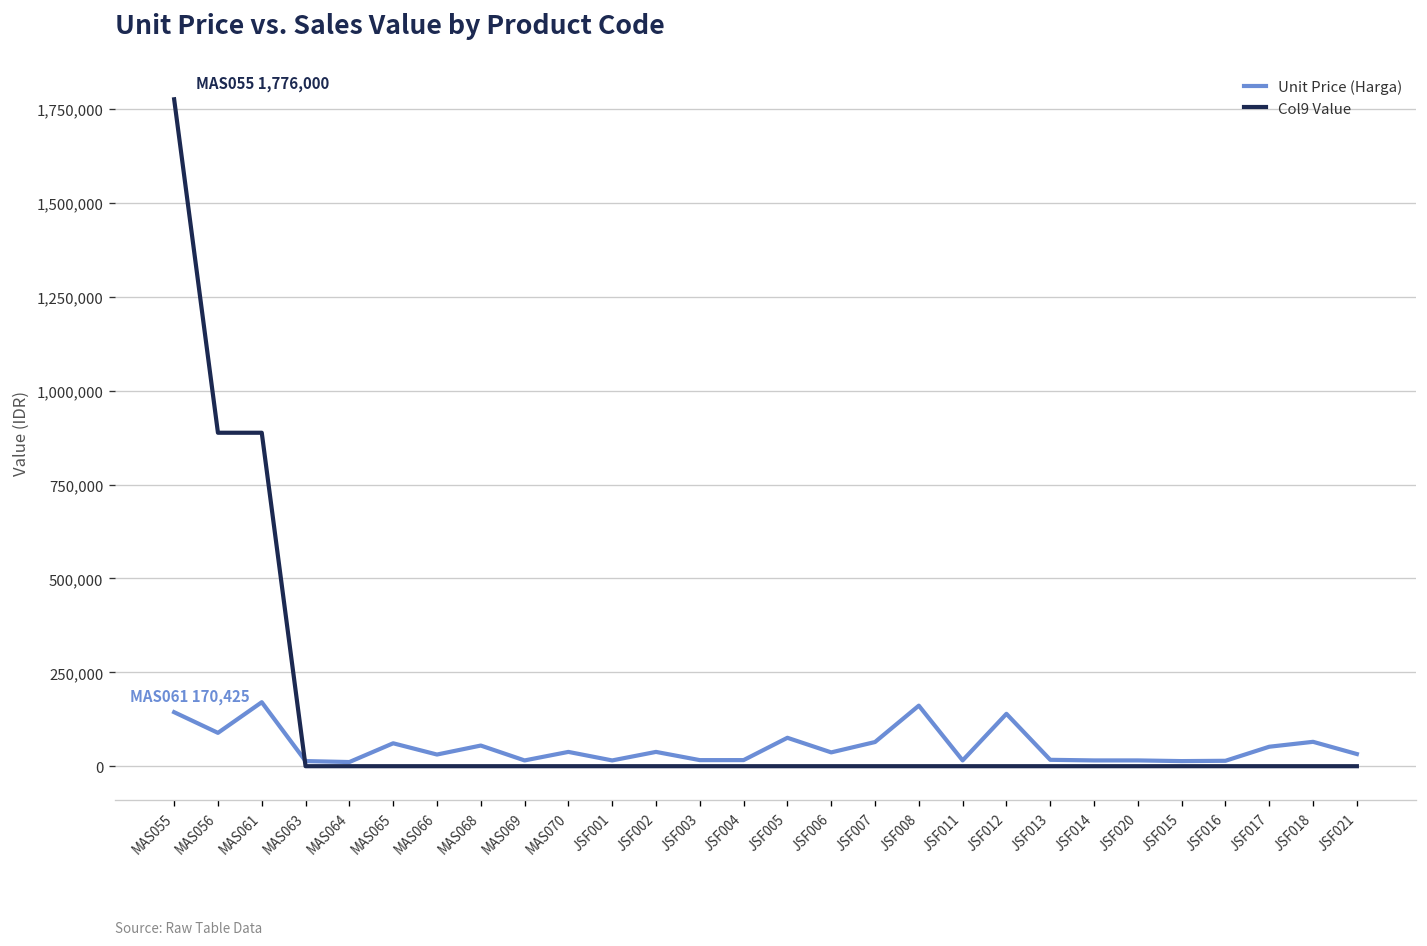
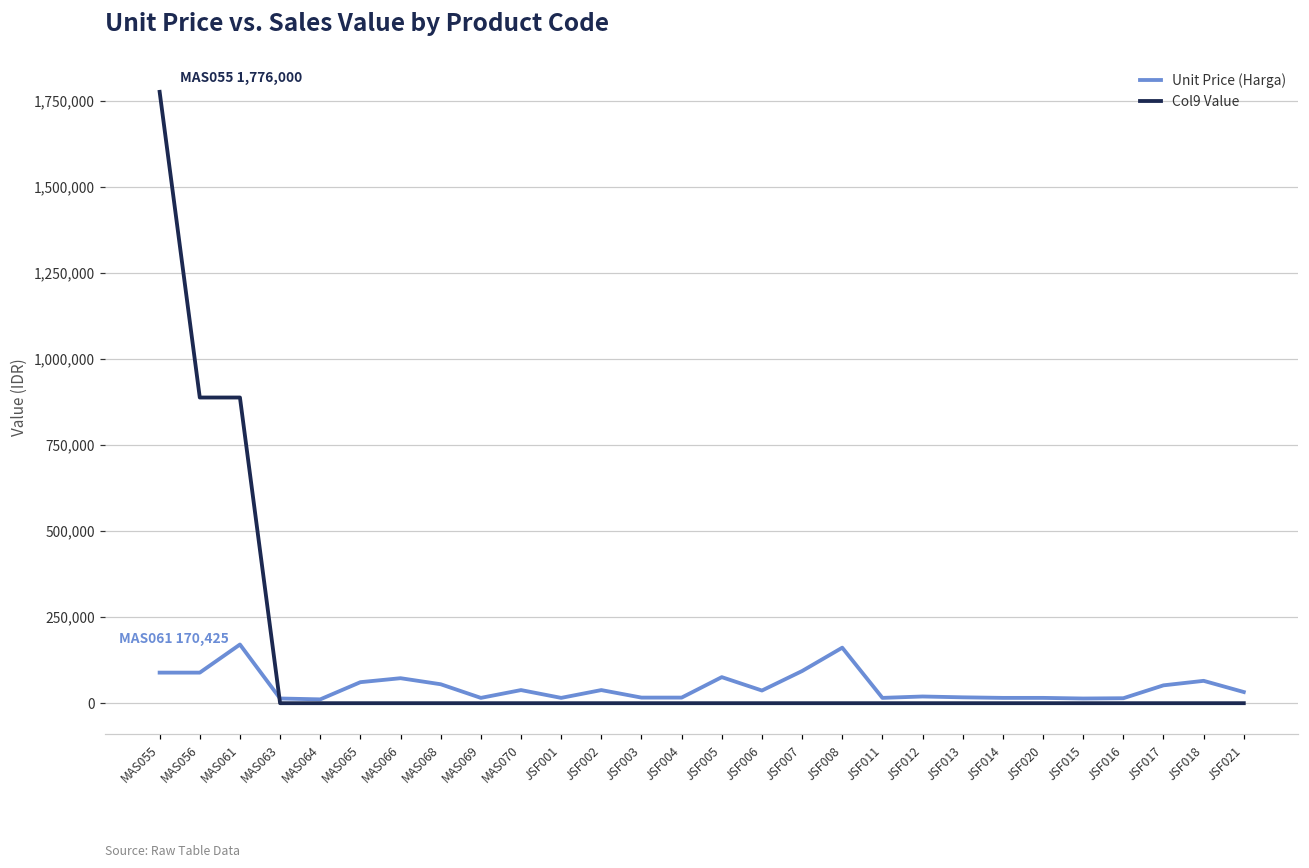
Unit Price (Harga), MAS055: 140,000 -> 90,000
Unit Price (Harga), MAS066: 30,000 -> 70,000
Unit Price (Harga), JSF007: 60,000 -> 90,000
Unit Price (Harga), JSF012: 140,000 -> 20,000
